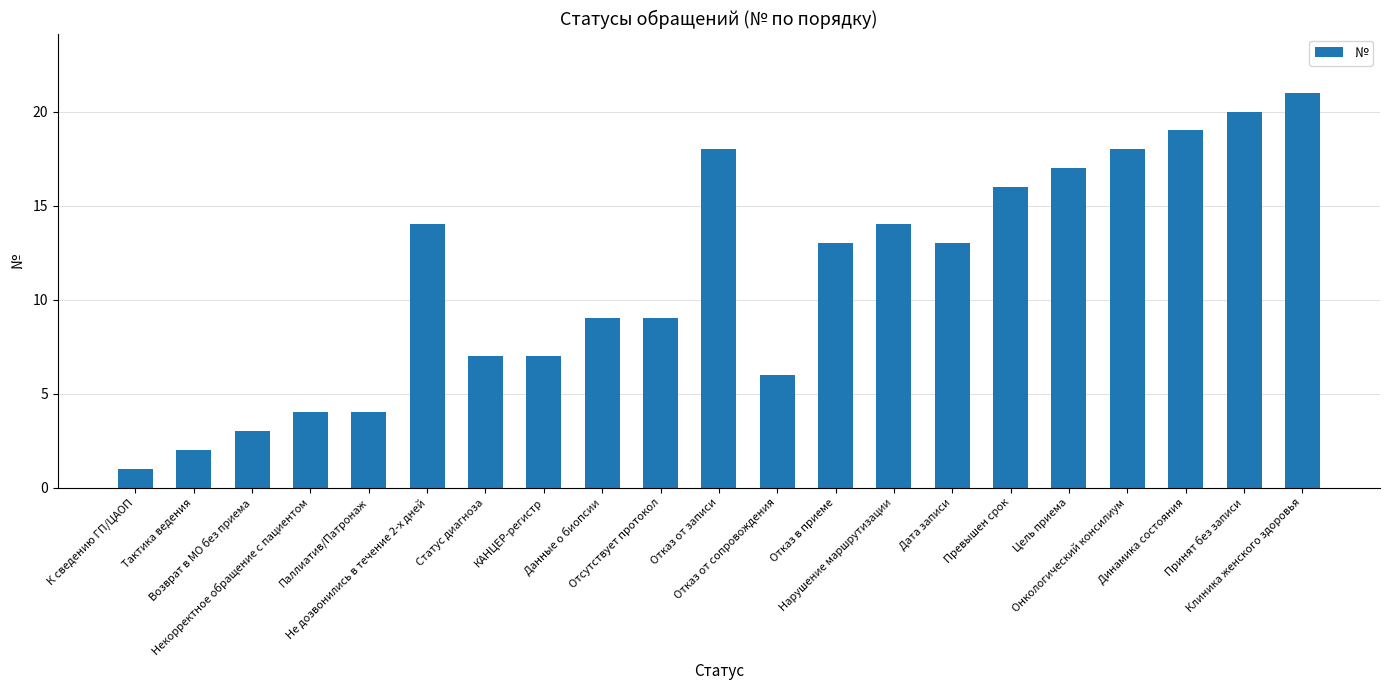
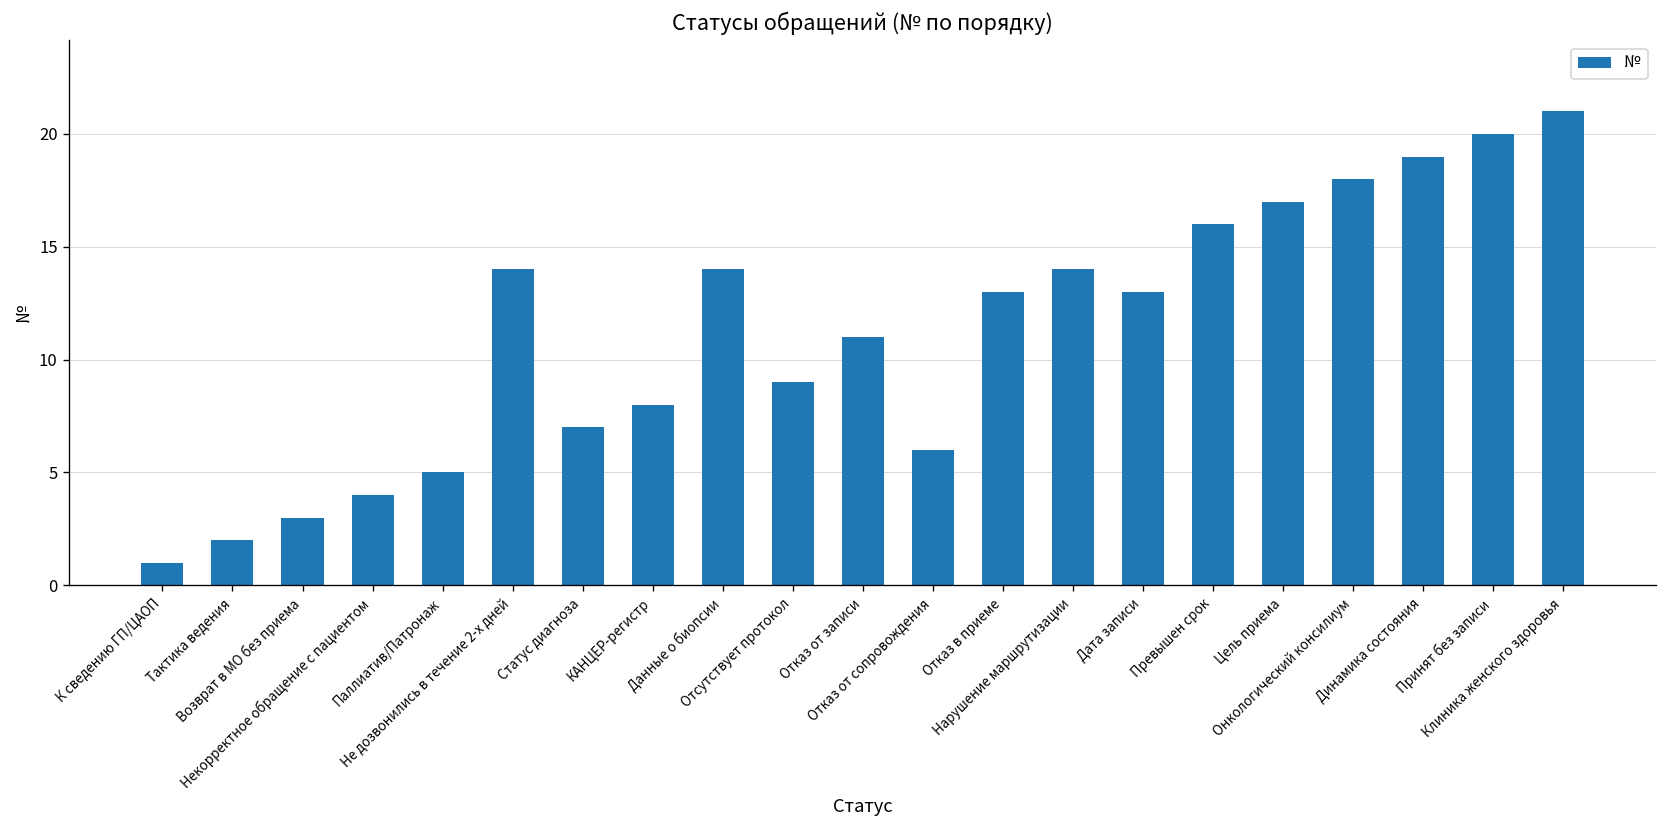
Паллиатив/Патронаж: 4 -> 5
КАНЦЕР-регистр: 7 -> 8
Данные о биопсии: 9 -> 14
Отказ от записи: 18 -> 11
